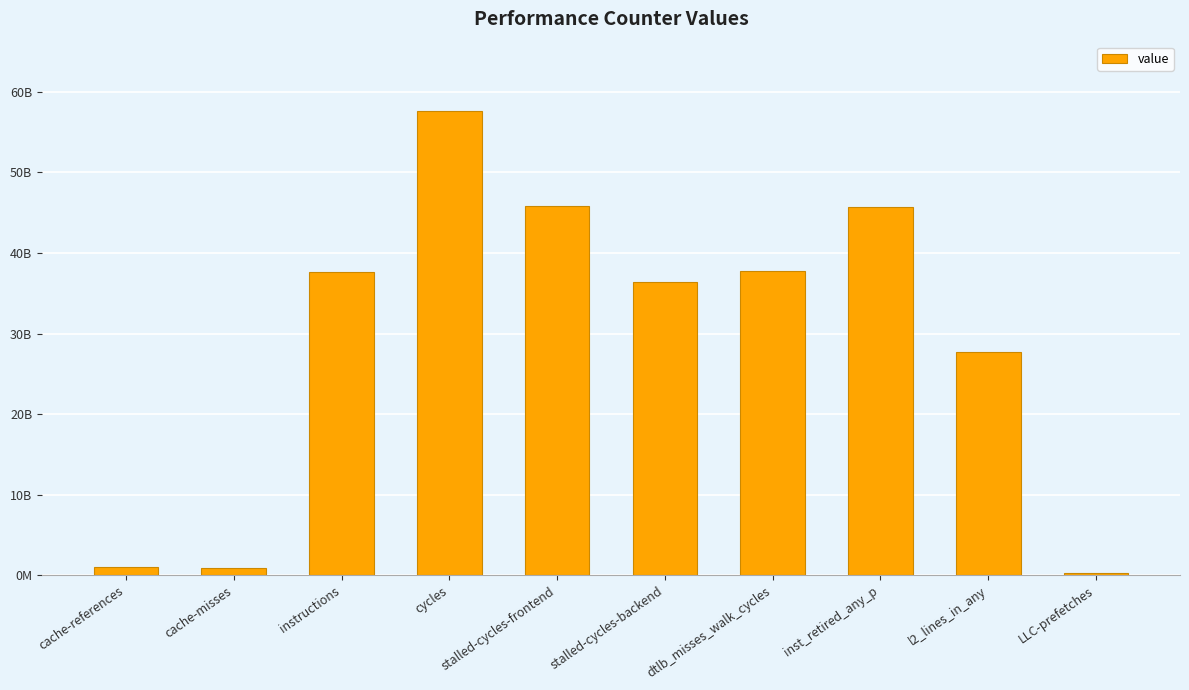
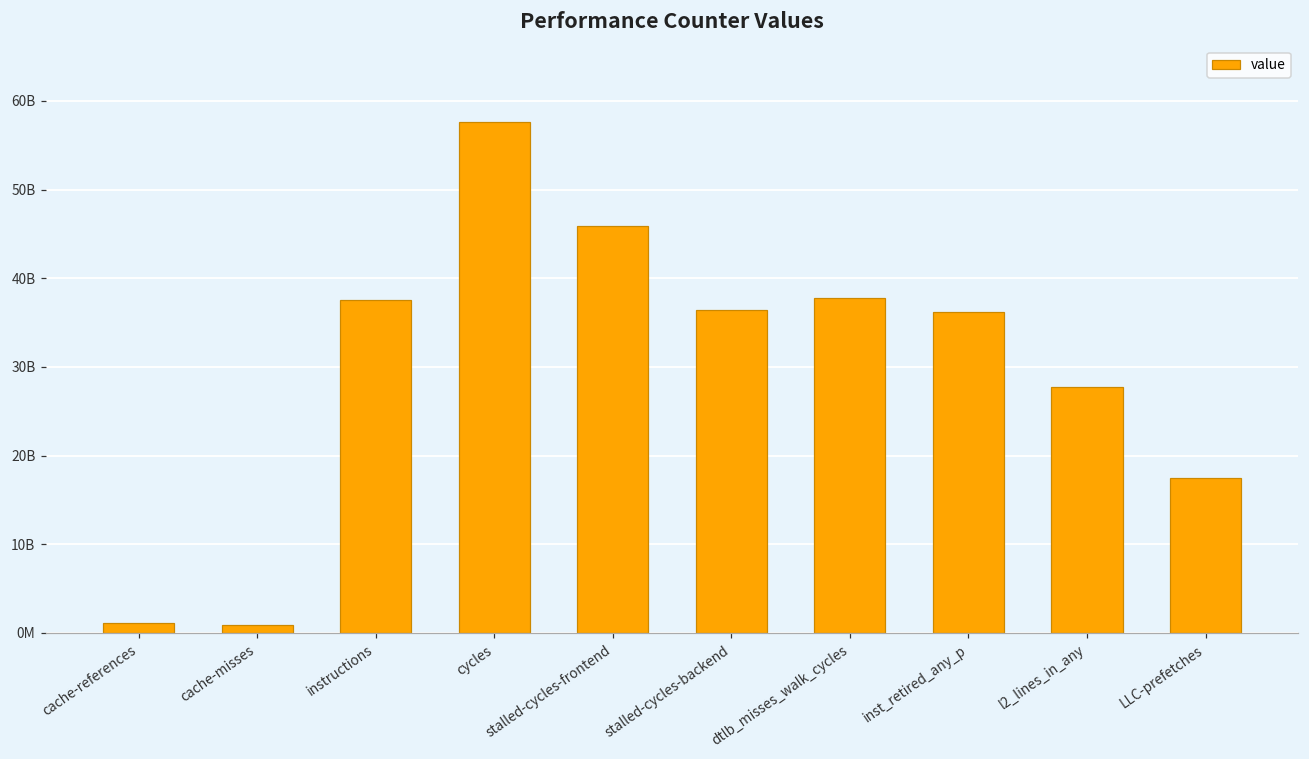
inst_retired_any_p: 46000000000 -> 36000000000
LLC-prefetches: 0 -> 18000000000
